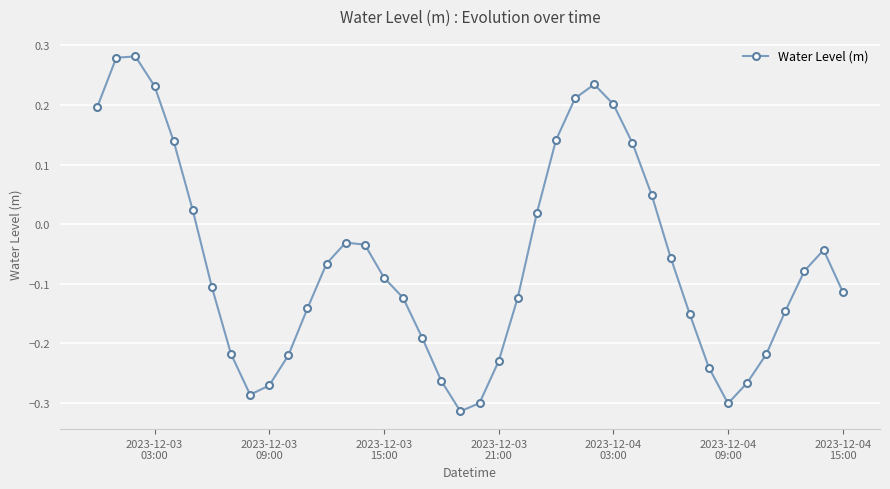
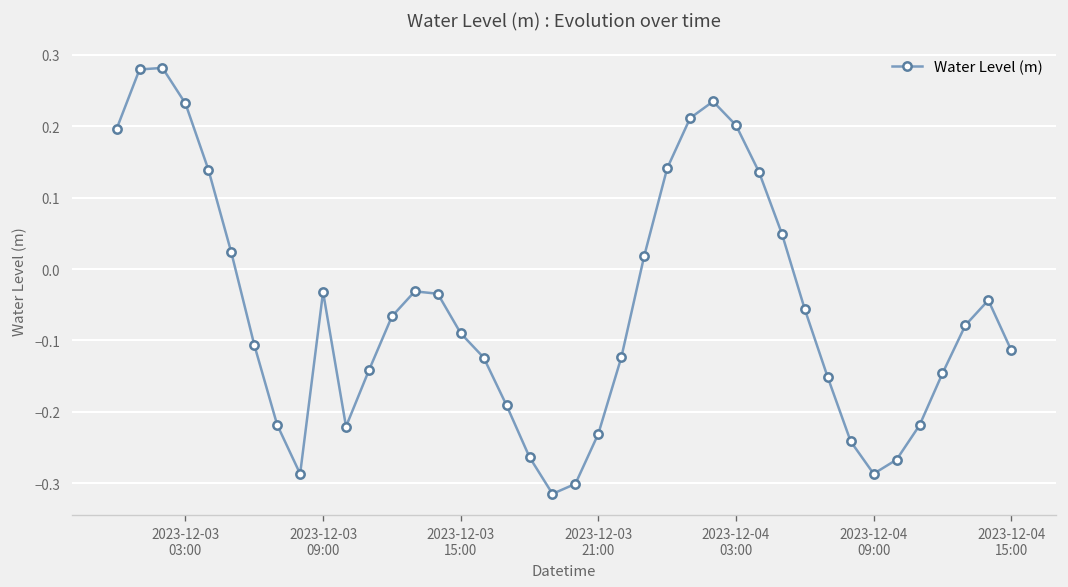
2023-12-03 09:00: -0.27 -> -0.03
2023-12-04 09:00: -0.30 -> -0.29
